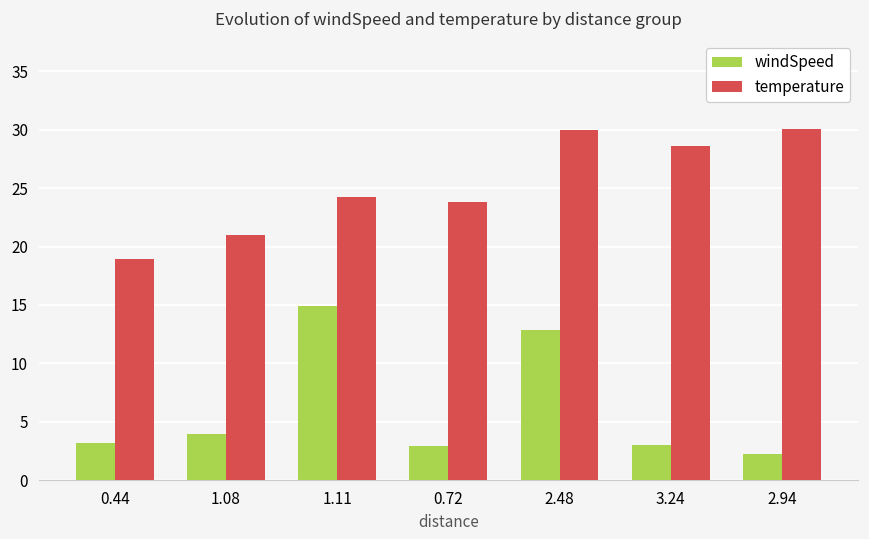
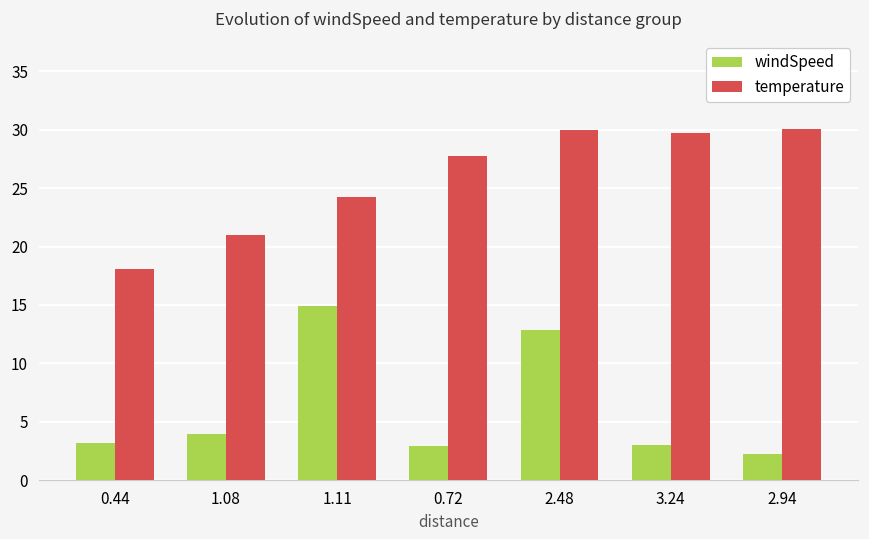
temperature, 0.44: 18.9 -> 18.0
temperature, 0.72: 23.8 -> 27.7
temperature, 3.24: 28.6 -> 29.7
